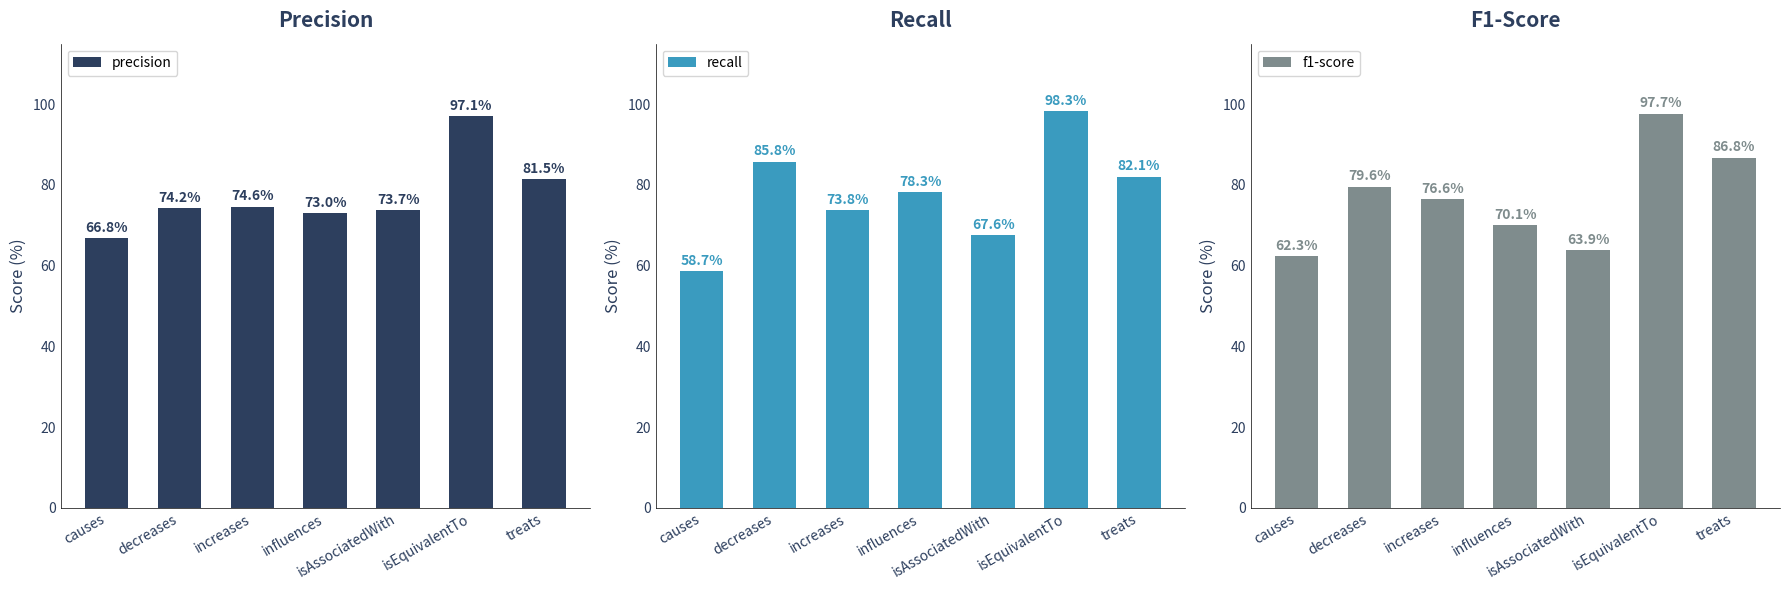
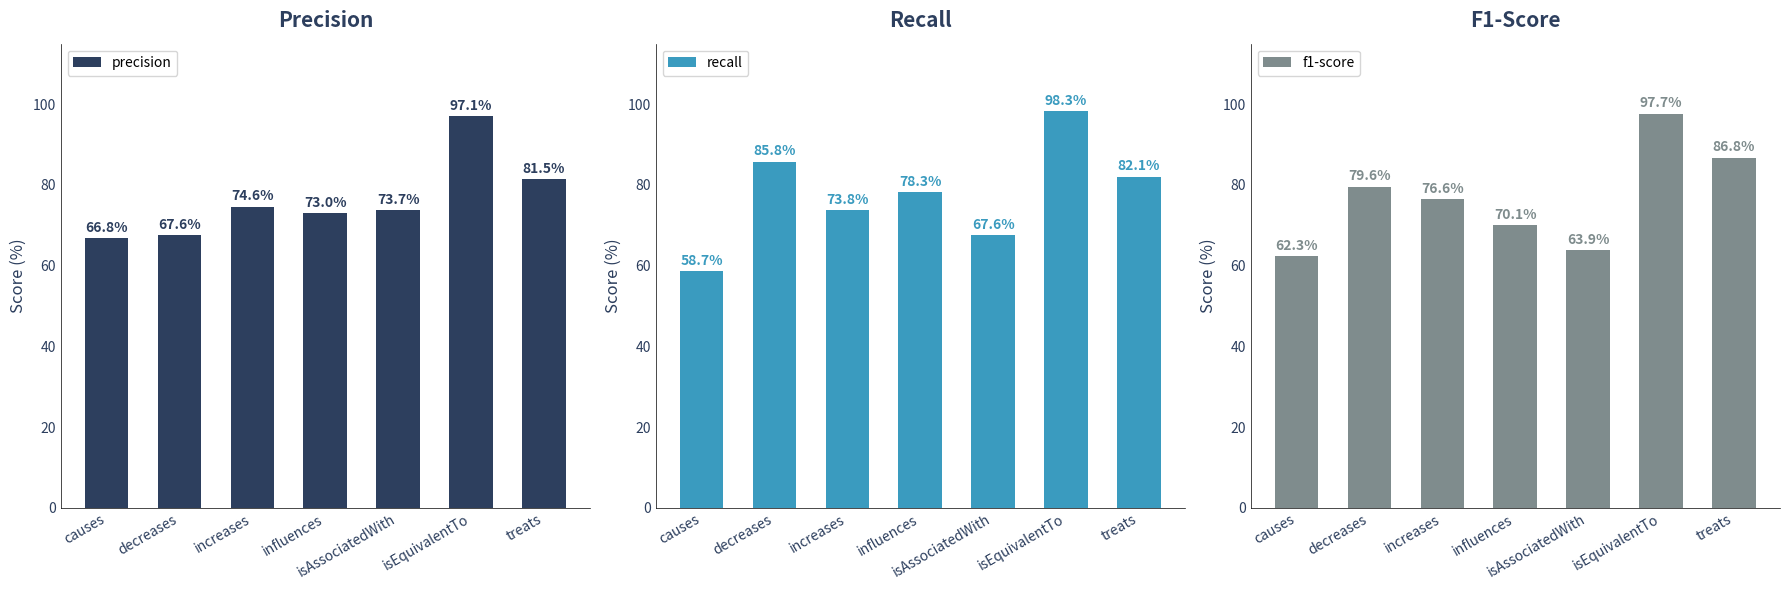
Precision, decreases: 74.2% -> 67.6%
